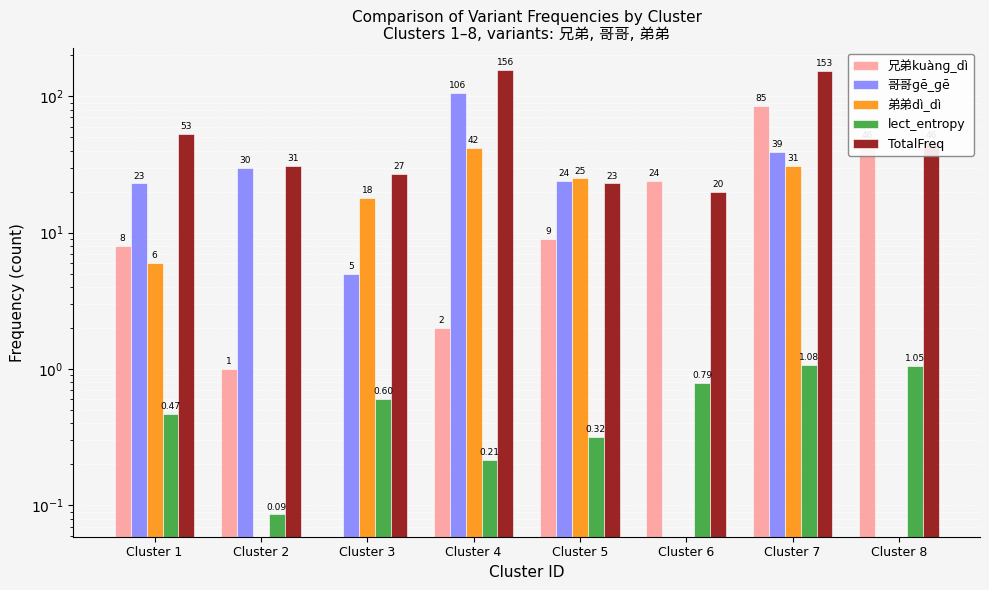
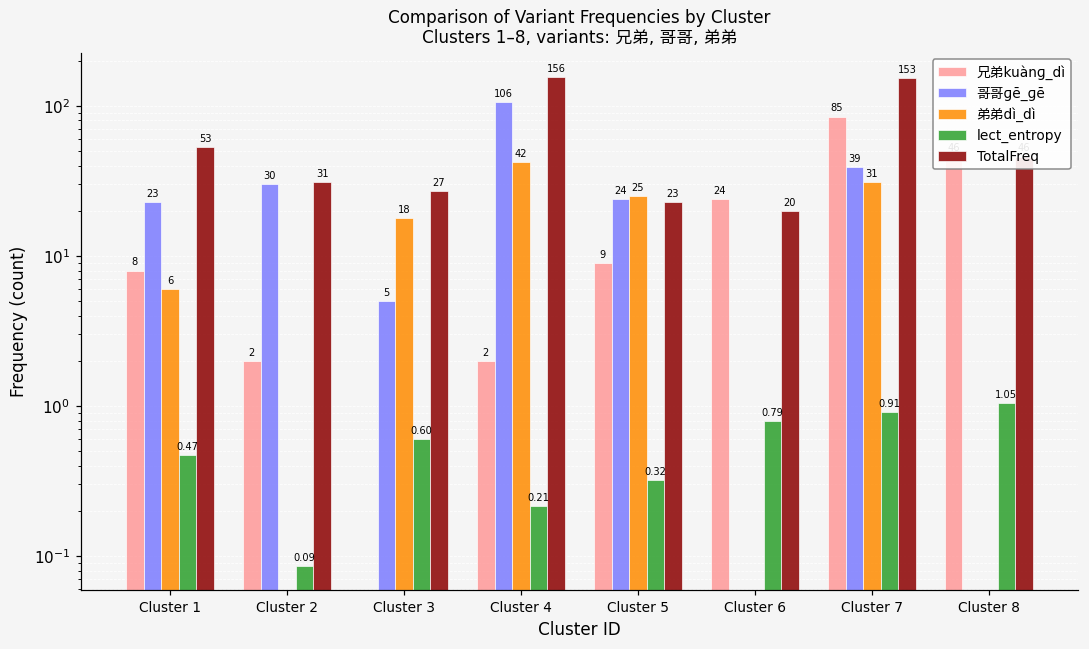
兄弟kuànɡ_dì, Cluster 2: 1 -> 2
lect_entropy, Cluster 7: 1.08 -> 0.91
